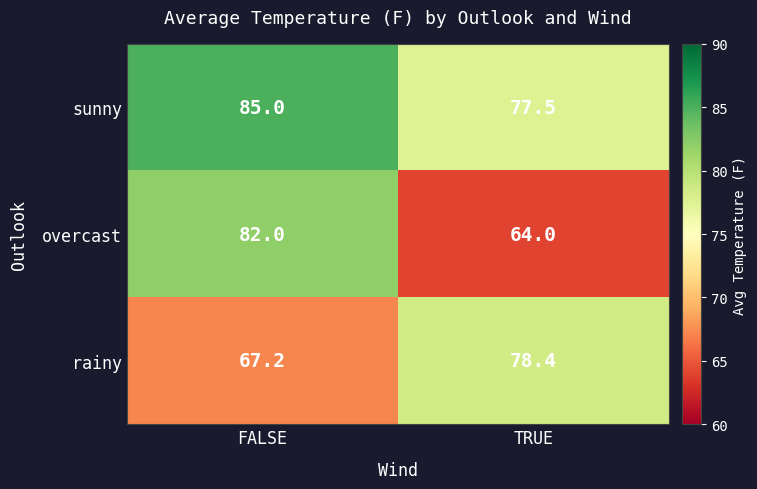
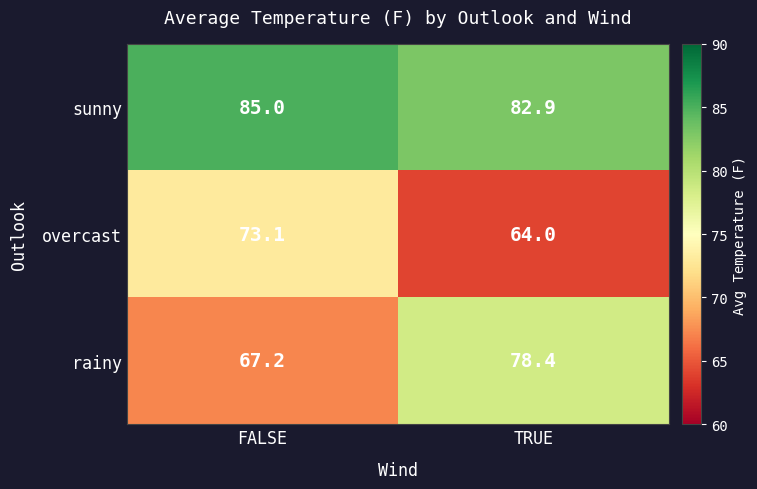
sunny, TRUE: 77.5 -> 82.9
overcast, FALSE: 82.0 -> 73.1
